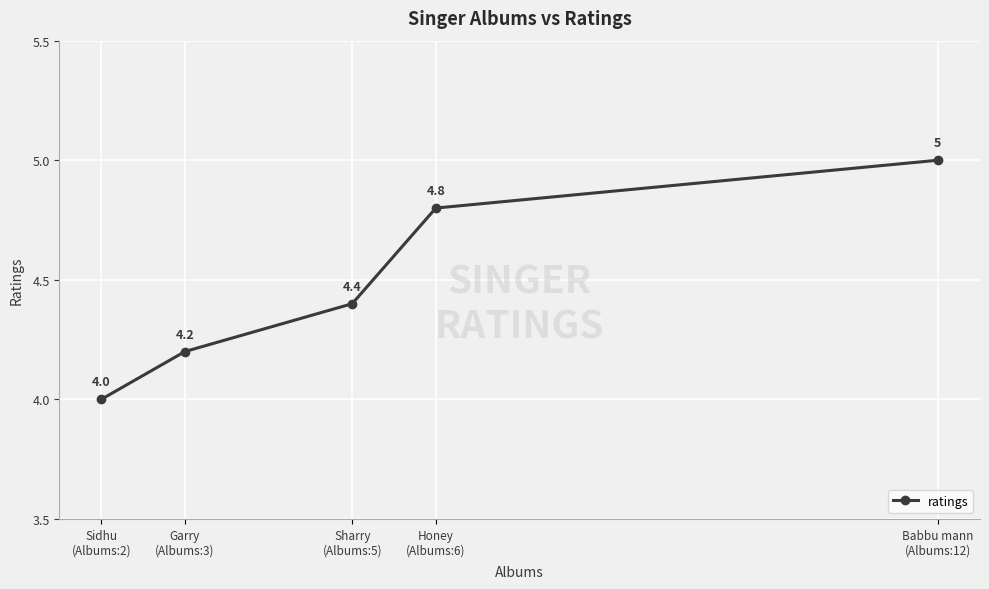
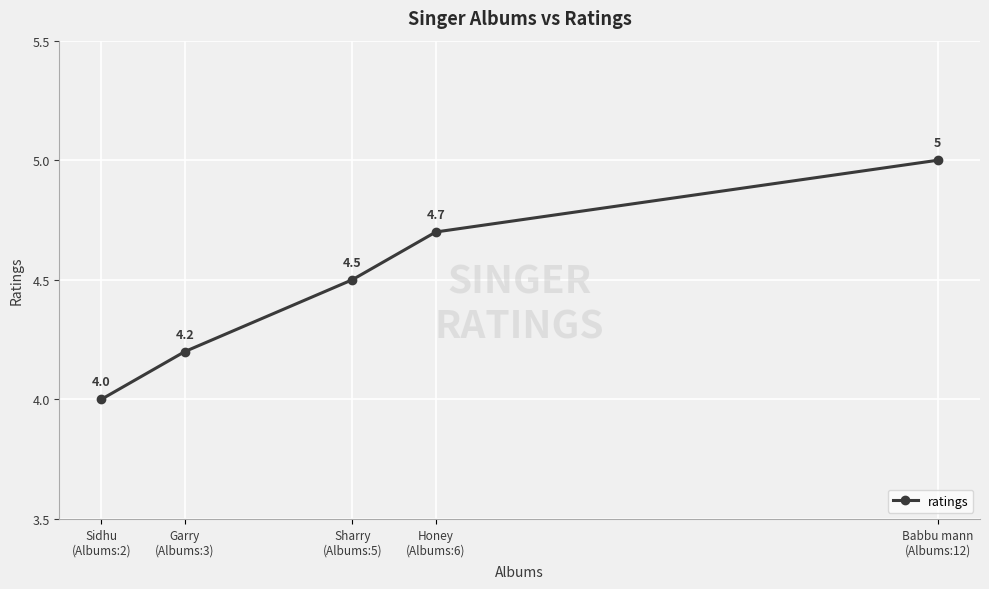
Sharry (Albums:5): 4.4 -> 4.5
Honey (Albums:6): 4.8 -> 4.7
